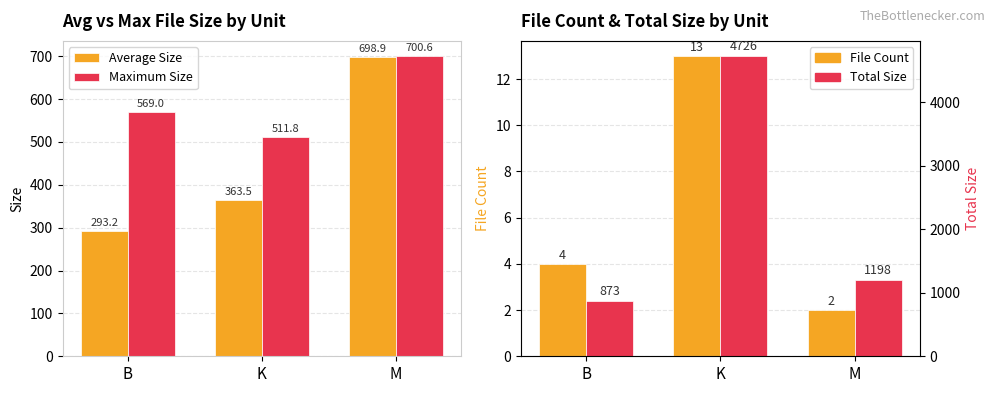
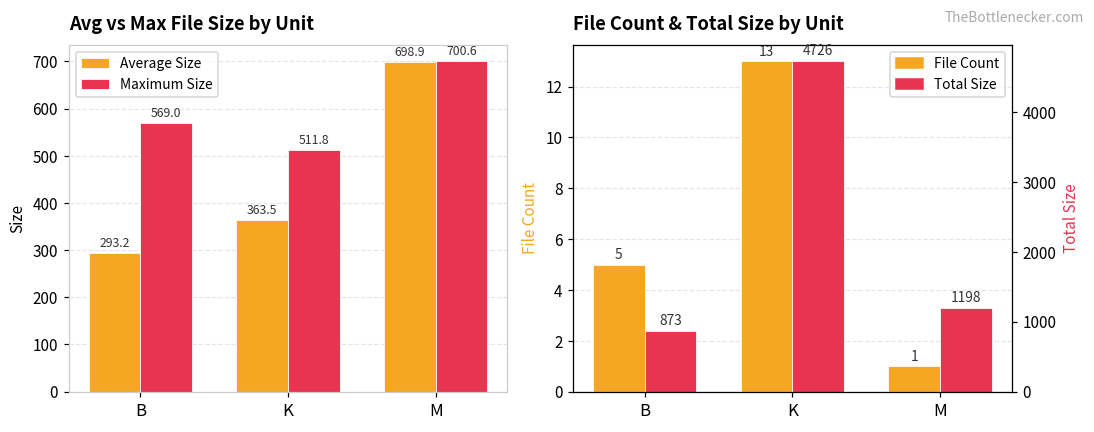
File Count & Total Size by Unit, File Count, B: 4 -> 5
File Count & Total Size by Unit, File Count, M: 2 -> 1
